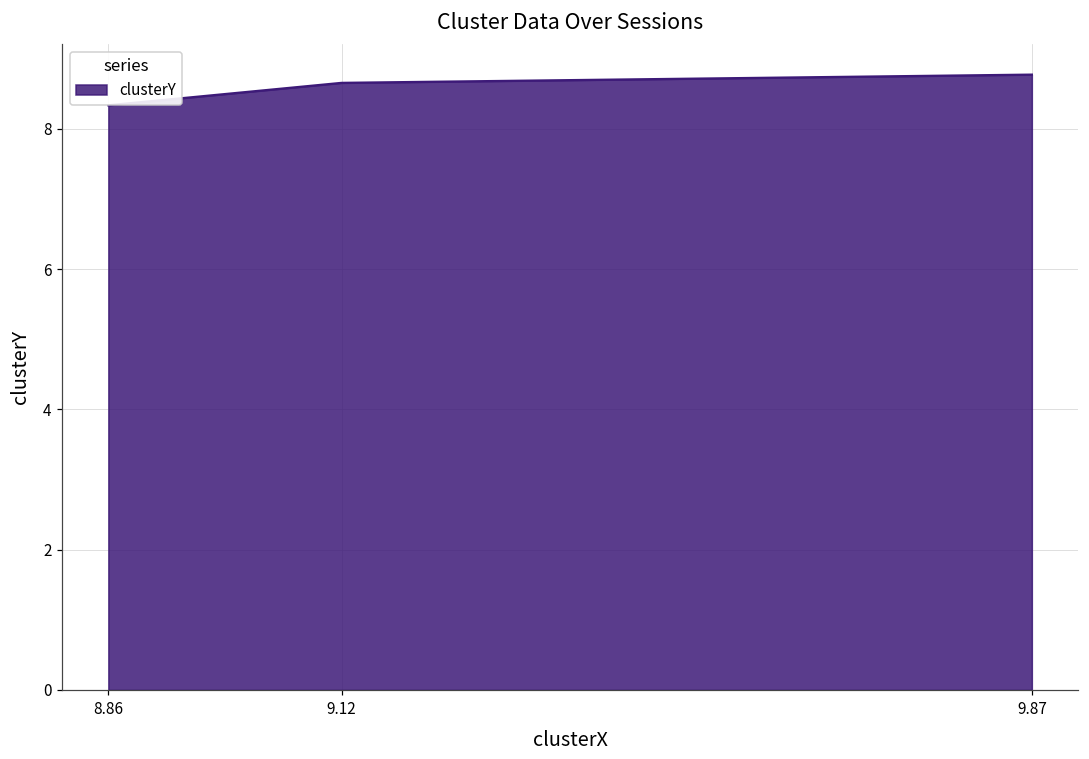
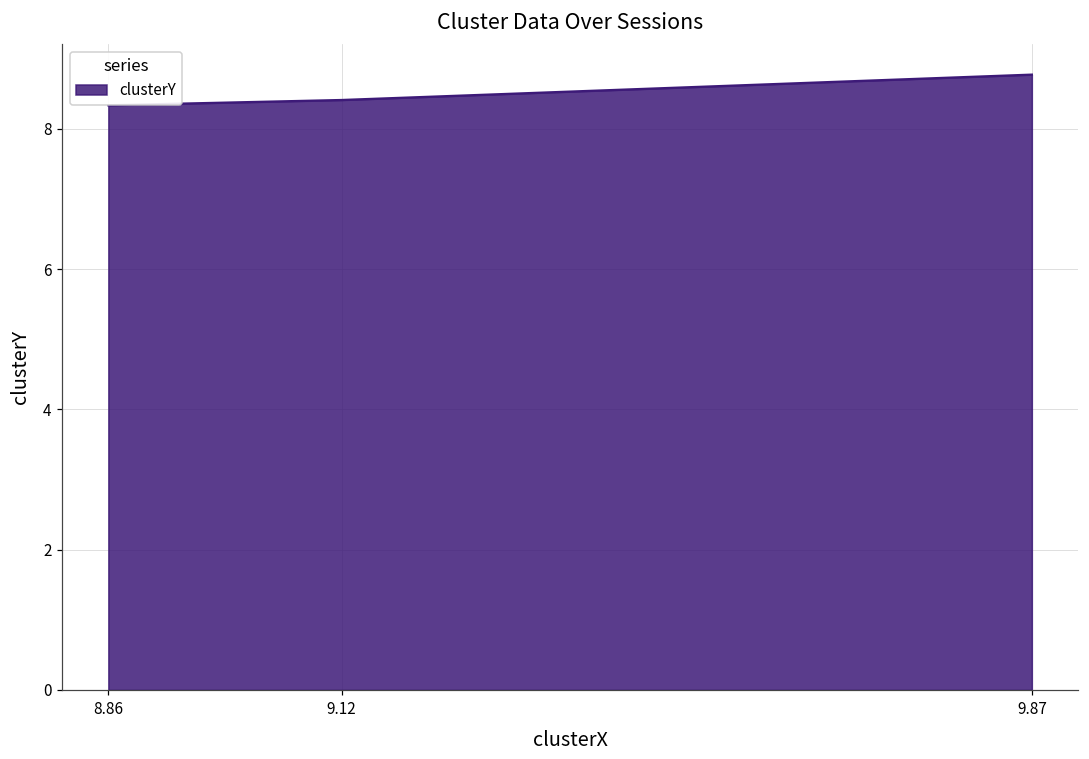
9.12: 8.7 -> 8.4
